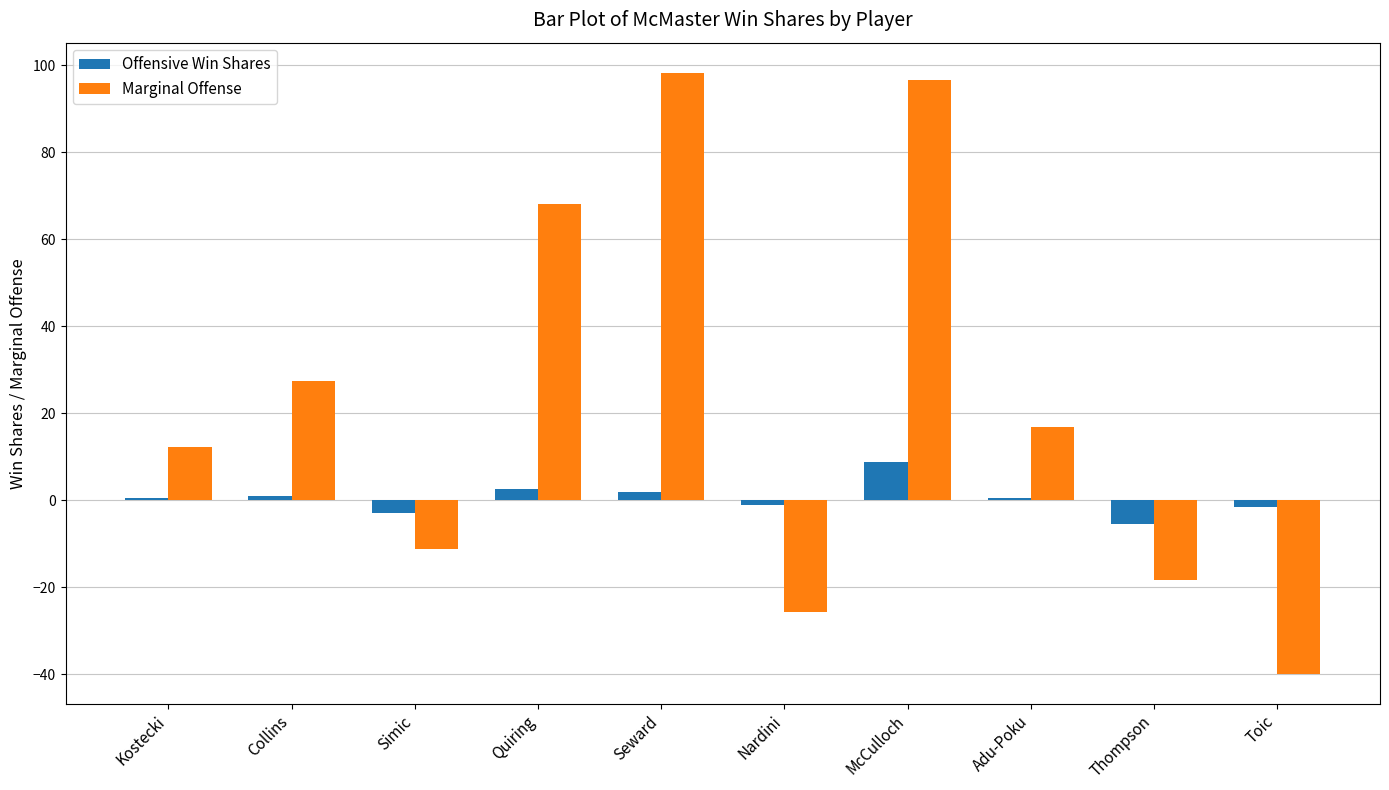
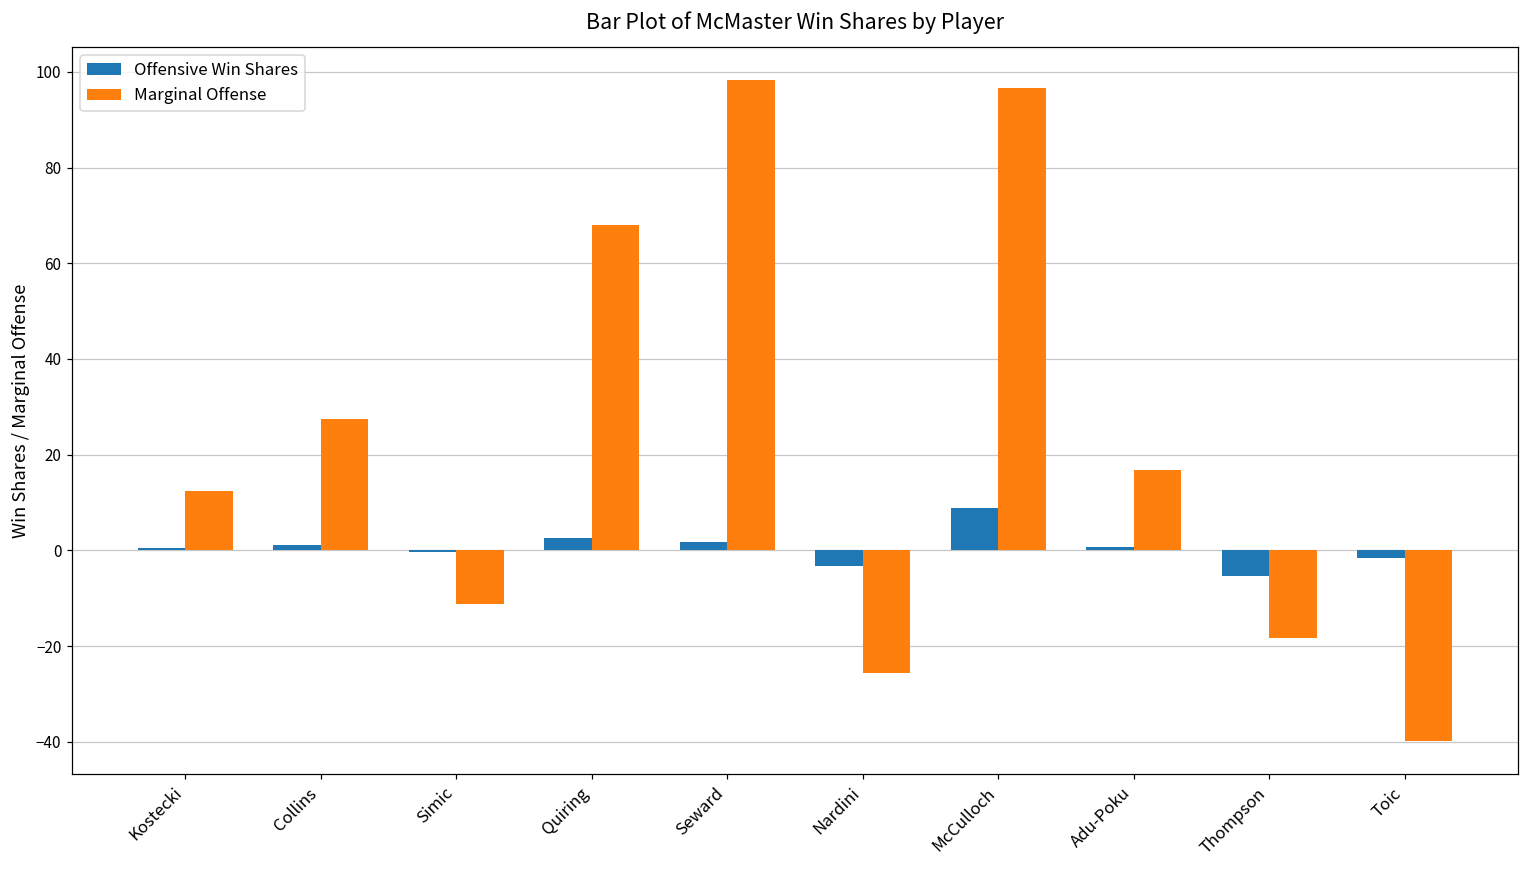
Offensive Win Shares, Simic: -3 -> 0
Offensive Win Shares, Nardini: -1 -> -3
